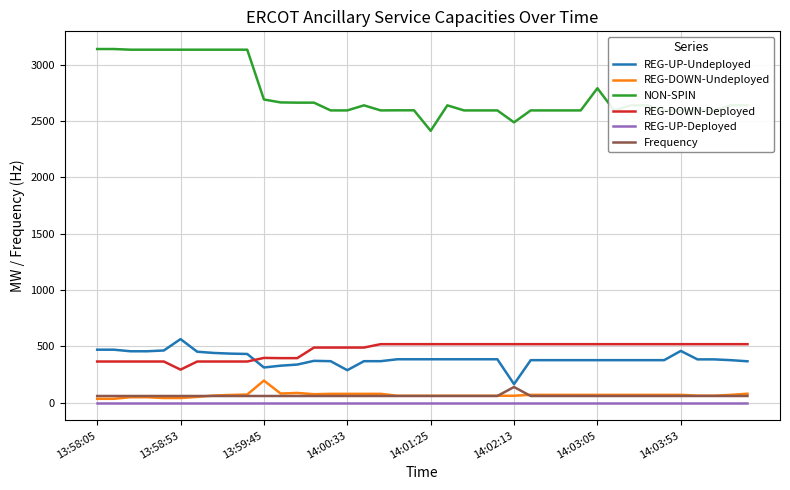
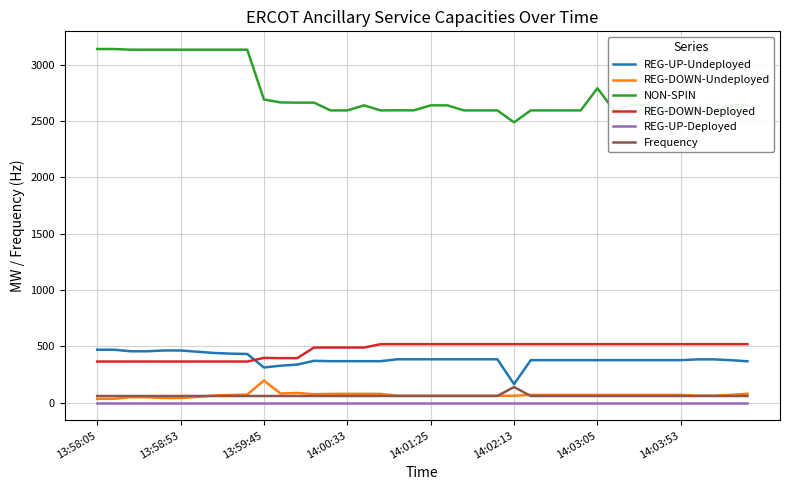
REG-UP-Undeployed, 13:58:53: 570 -> 460
REG-DOWN-Deployed, 13:58:53: 290 -> 370
REG-UP-Undeployed, 14:00:33: 290 -> 370
NON-SPIN, 14:01:25: 2410 -> 2640
REG-UP-Undeployed, 14:03:53: 460 -> 380
